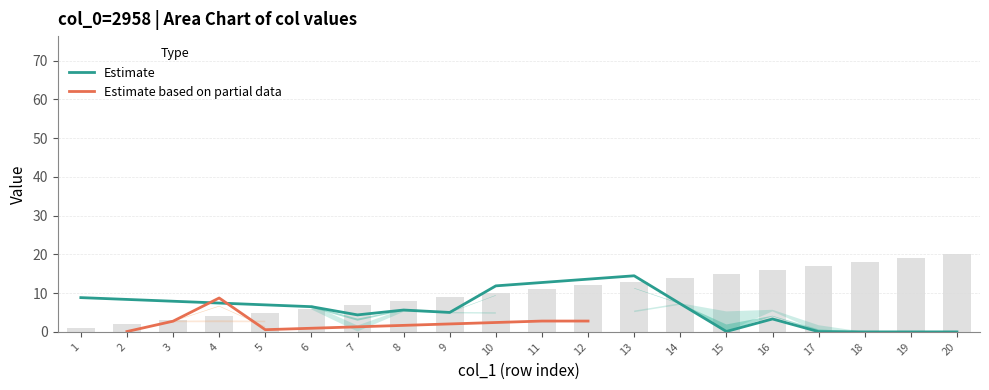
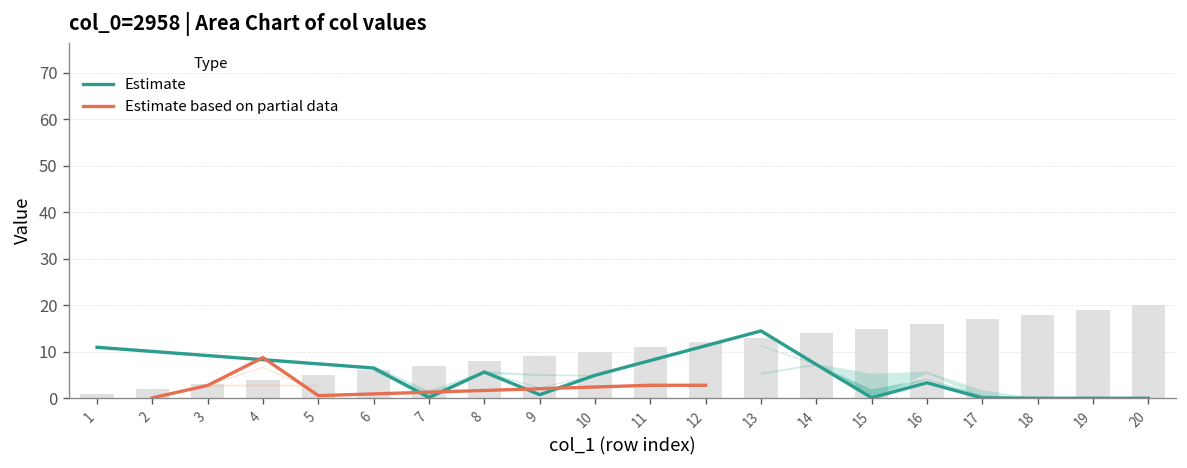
Estimate, 1: 9 -> 11
Estimate, 7: 4 -> 0
Estimate, 9: 5 -> 1
Estimate, 10: 12 -> 5
